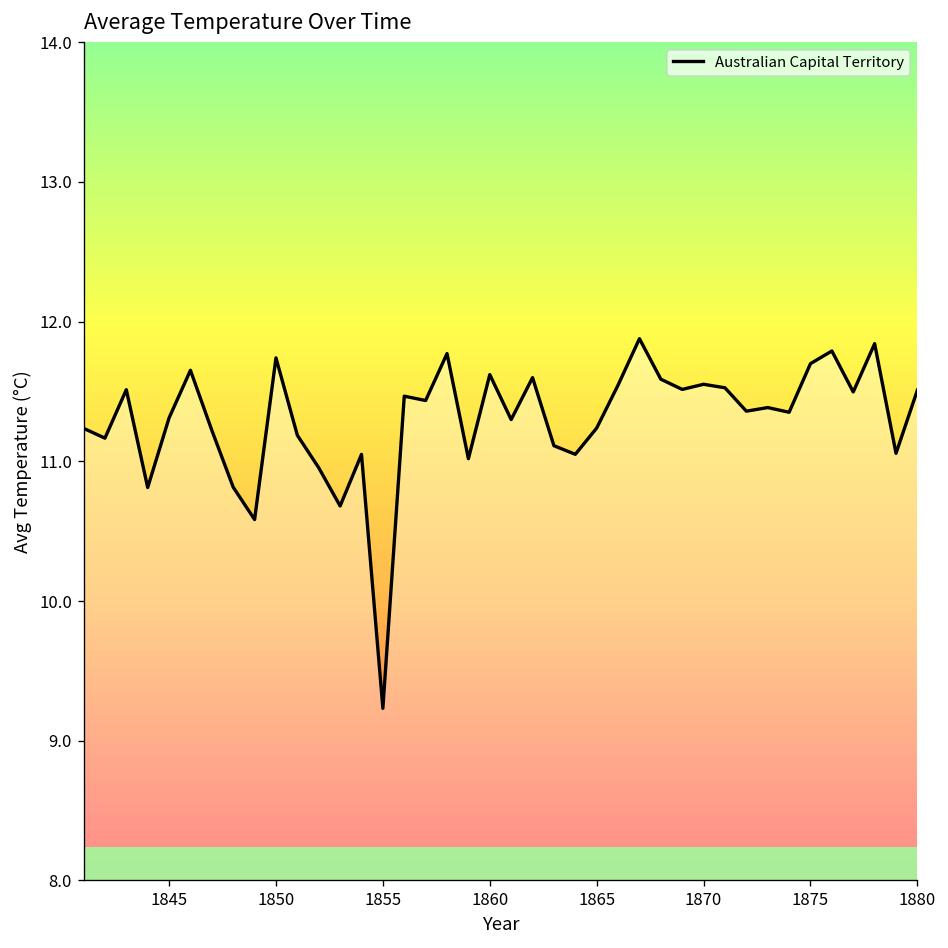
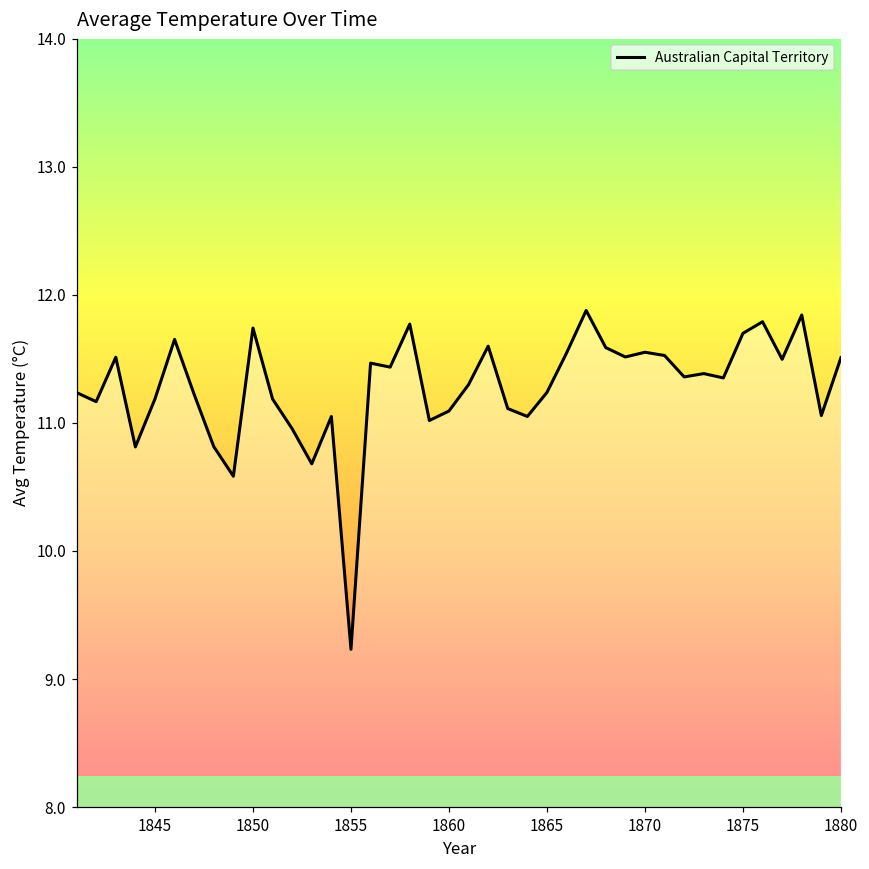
1845: 11.31 -> 11.19
1860: 11.62 -> 11.09
